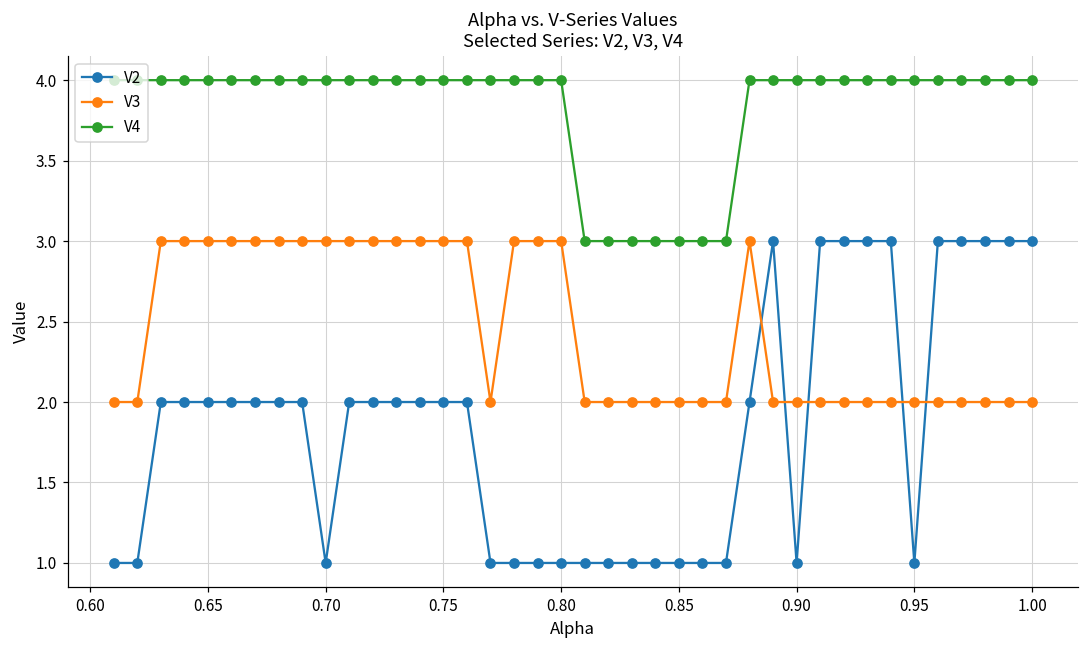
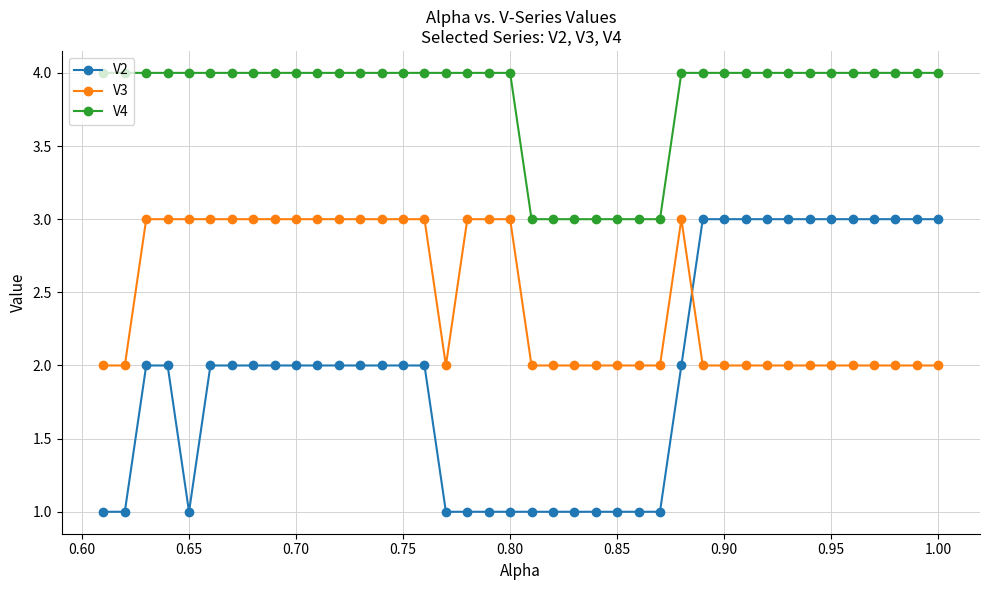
V2, 0.65: 2 -> 1
V2, 0.70: 1 -> 2
V2, 0.90: 1 -> 3
V2, 0.95: 1 -> 3
